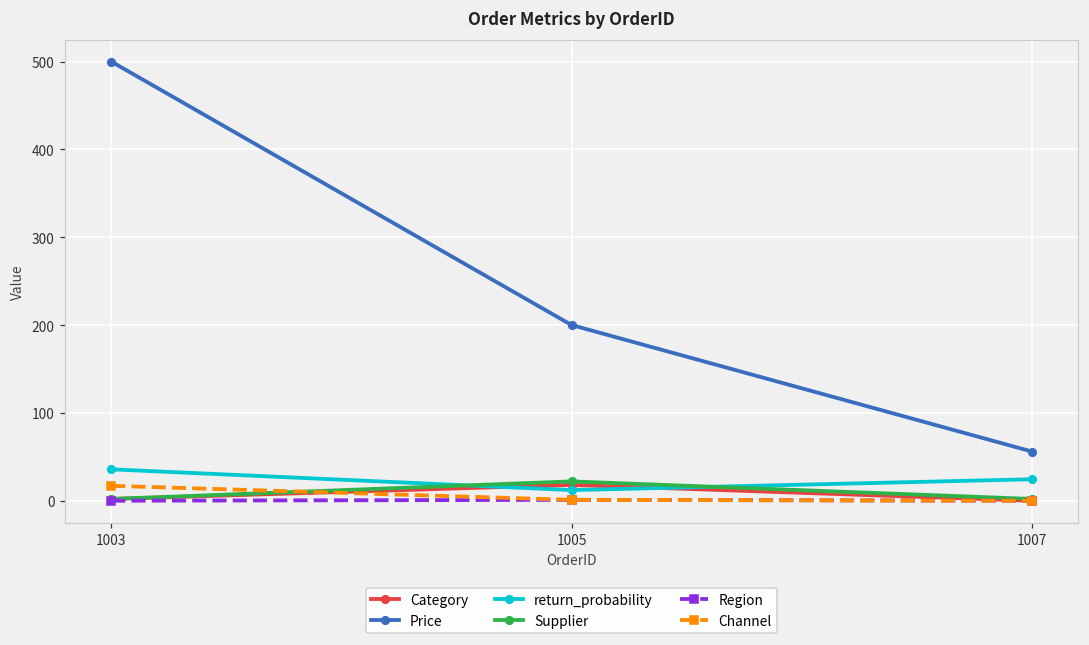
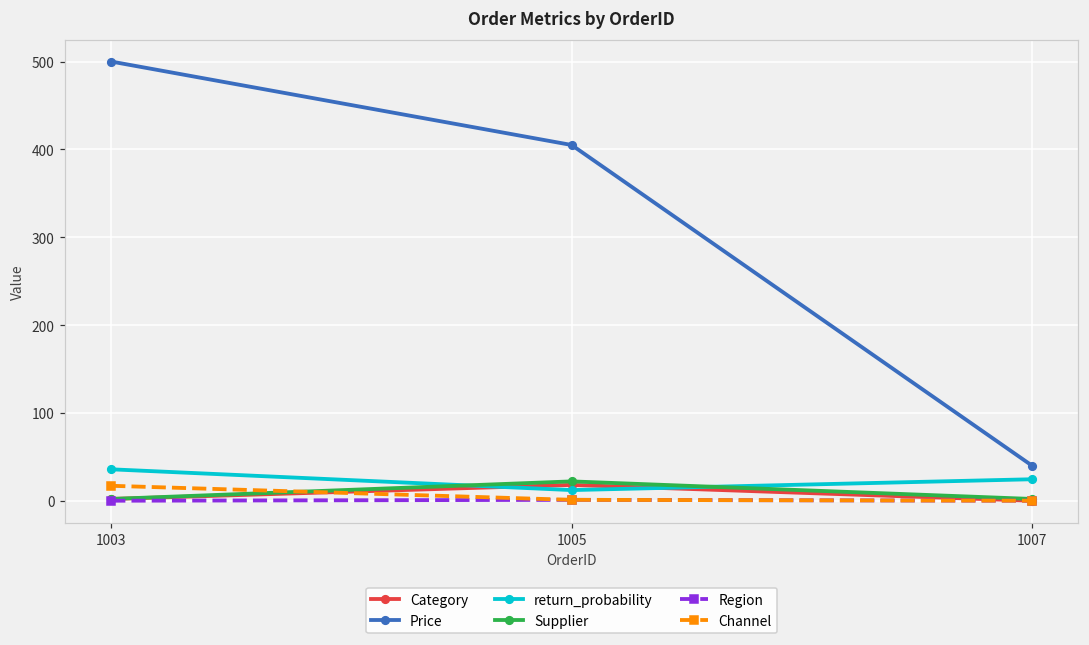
Price, 1005: 200 -> 410
Price, 1007: 60 -> 40
